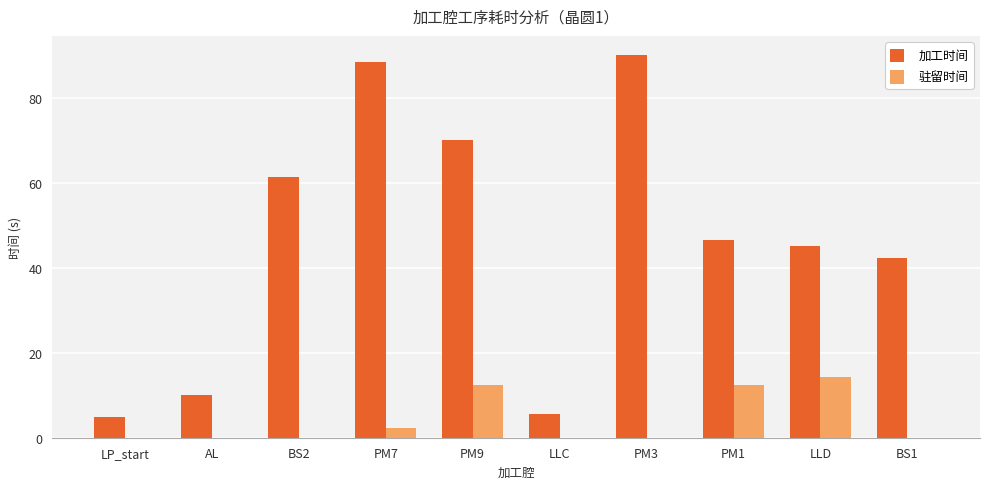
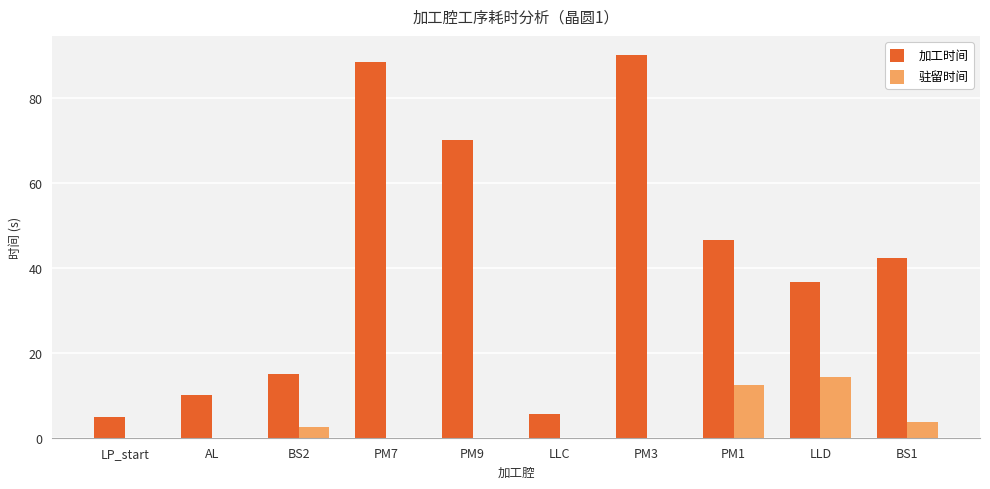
加工时间, BS2: 61 -> 15
驻留时间, BS2: 0 -> 3
驻留时间, PM7: 2 -> 0
驻留时间, PM9: 12 -> 0
加工时间, LLD: 45 -> 37
驻留时间, BS1: 0 -> 4
